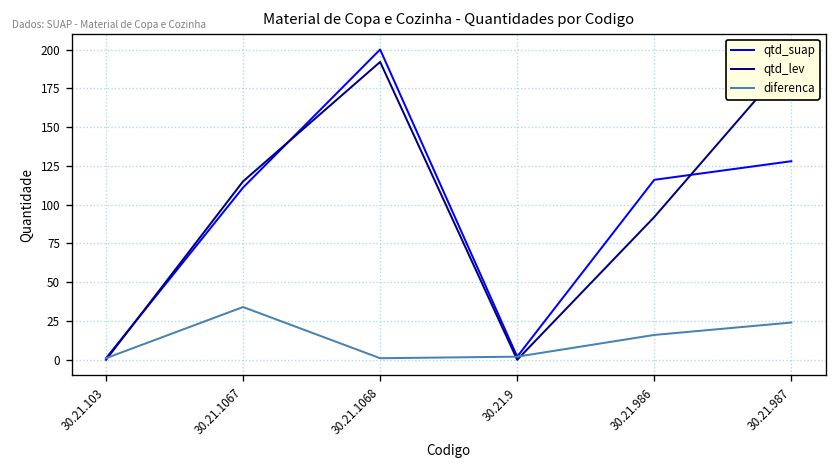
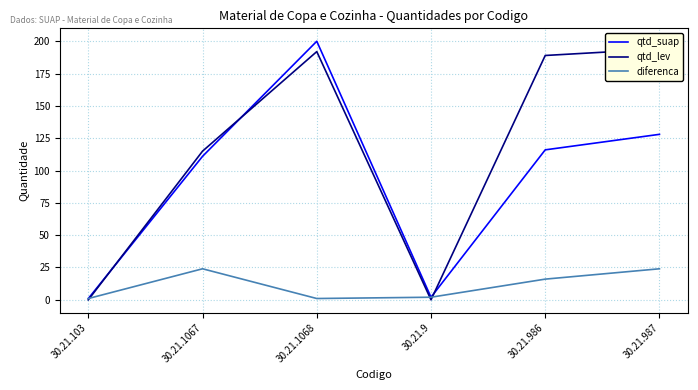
diferenca, 30.21.1067: 34 -> 24
qtd_lev, 30.21.986: 92 -> 189
